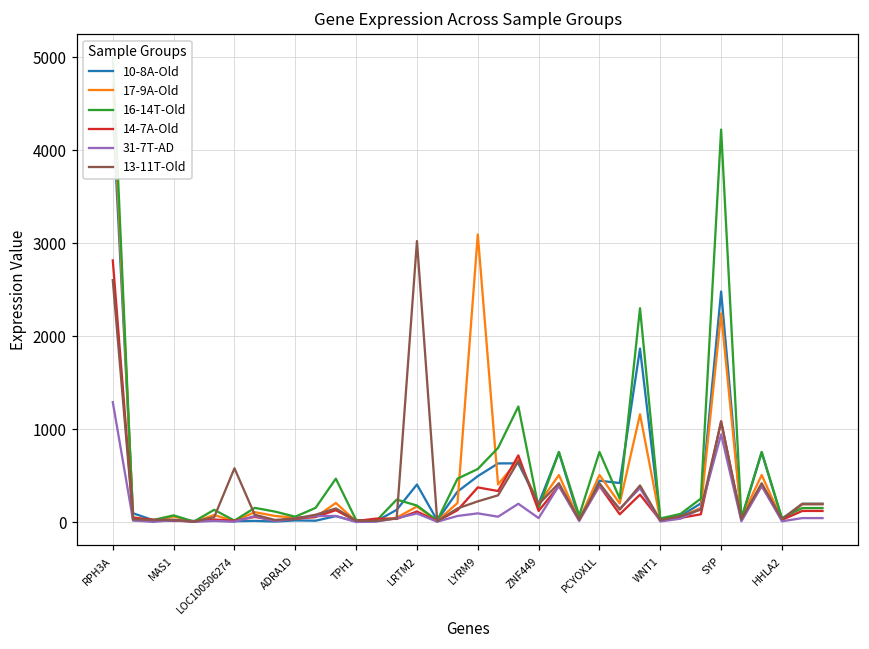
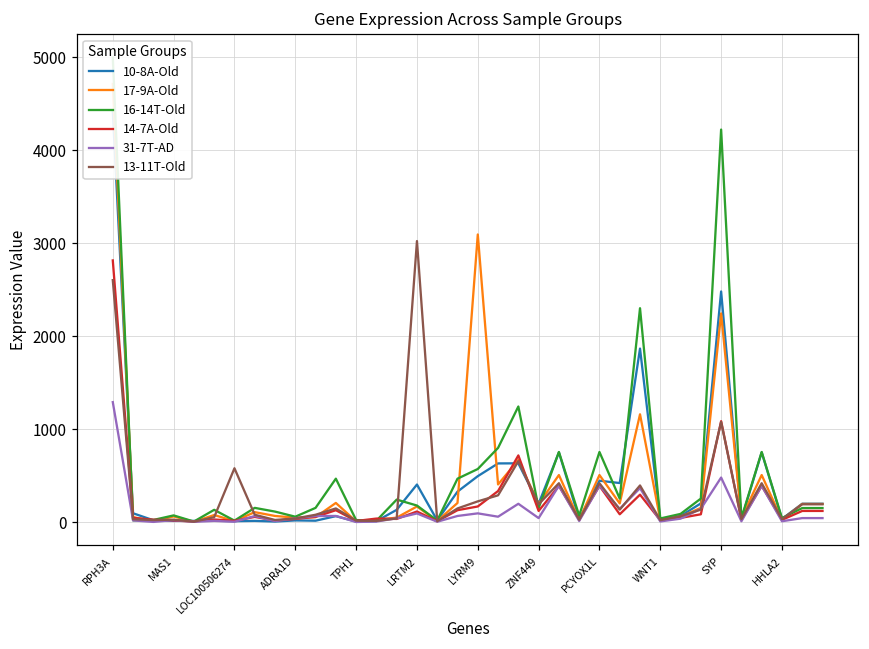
14-7A-Old, LYRM9: 400 -> 200
31-7T-AD, SYP: 900 -> 500
